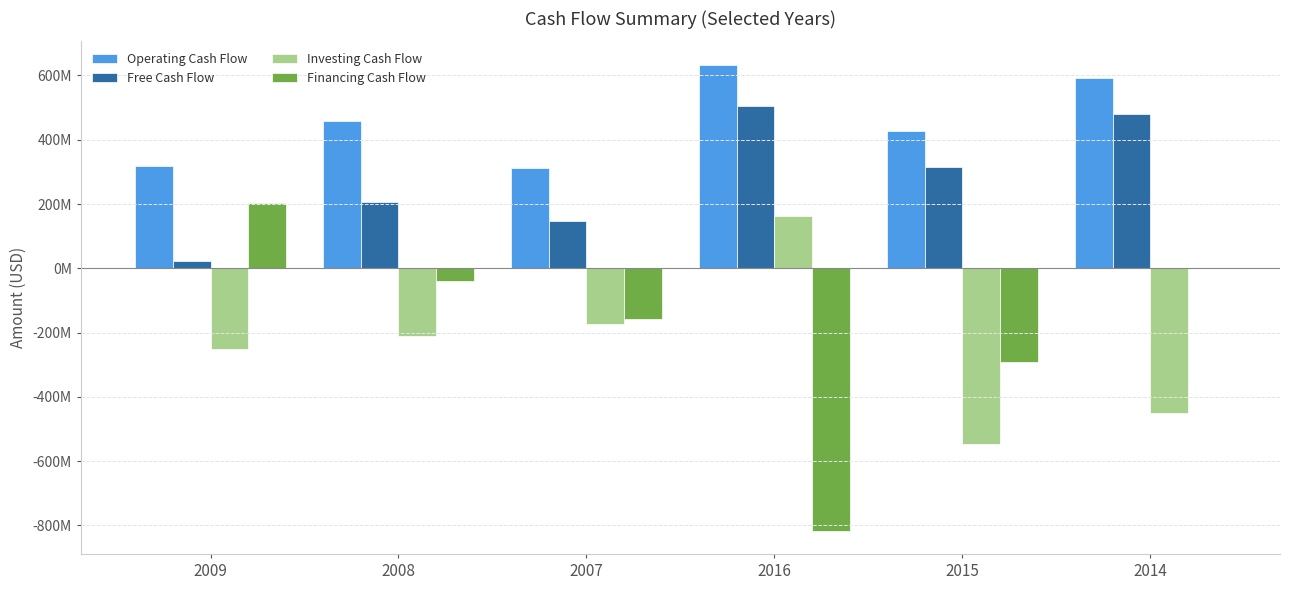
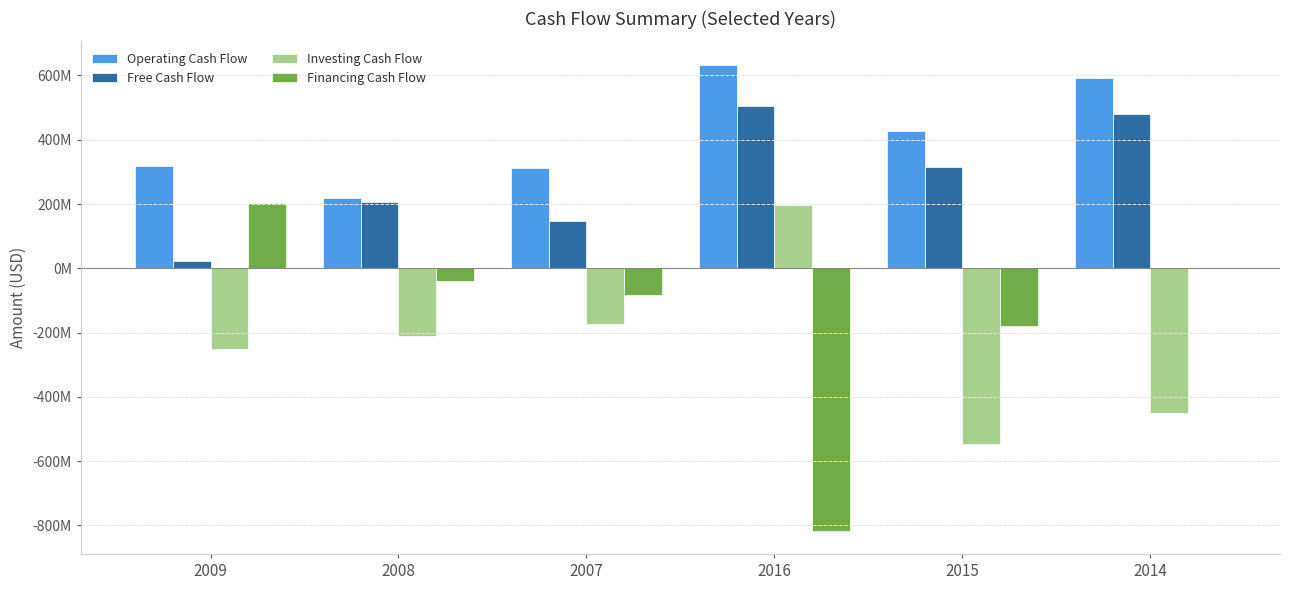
Operating Cash Flow, 2008: 460000000 -> 220000000
Financing Cash Flow, 2007: -160000000 -> -80000000
Investing Cash Flow, 2016: 160000000 -> 200000000
Financing Cash Flow, 2015: -290000000 -> -180000000
